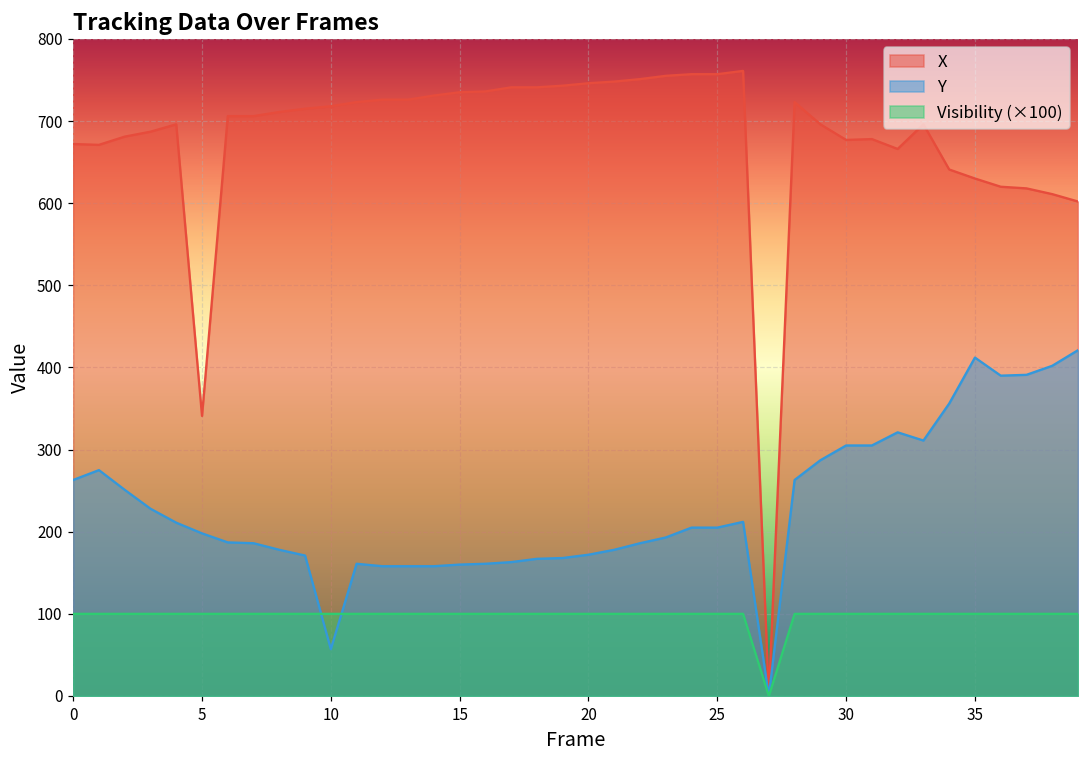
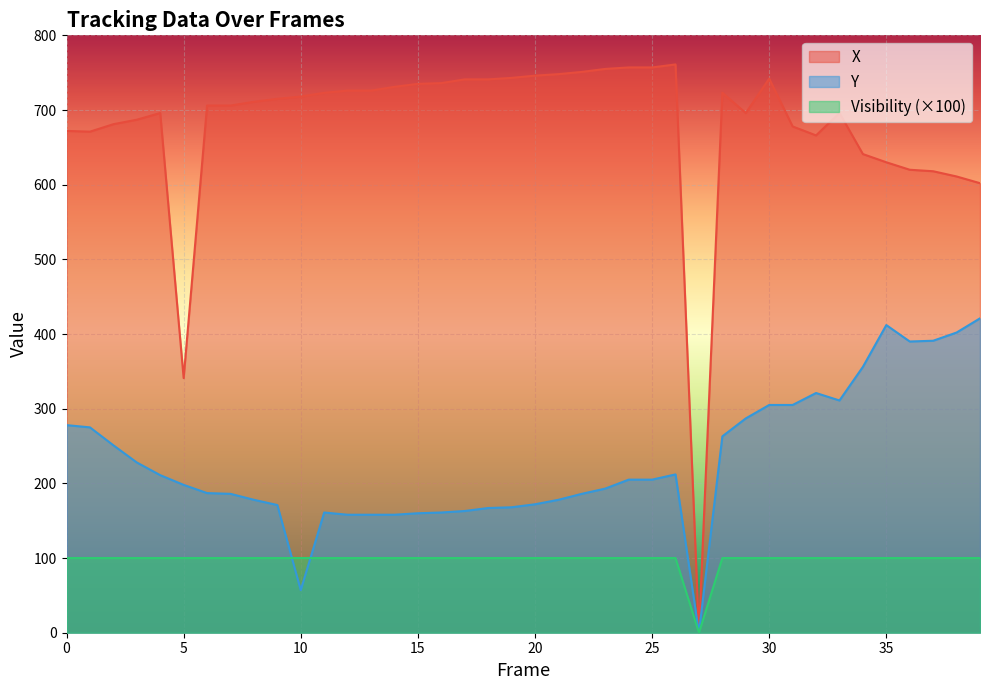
Y, 0: 260 -> 280
X, 30: 680 -> 740
